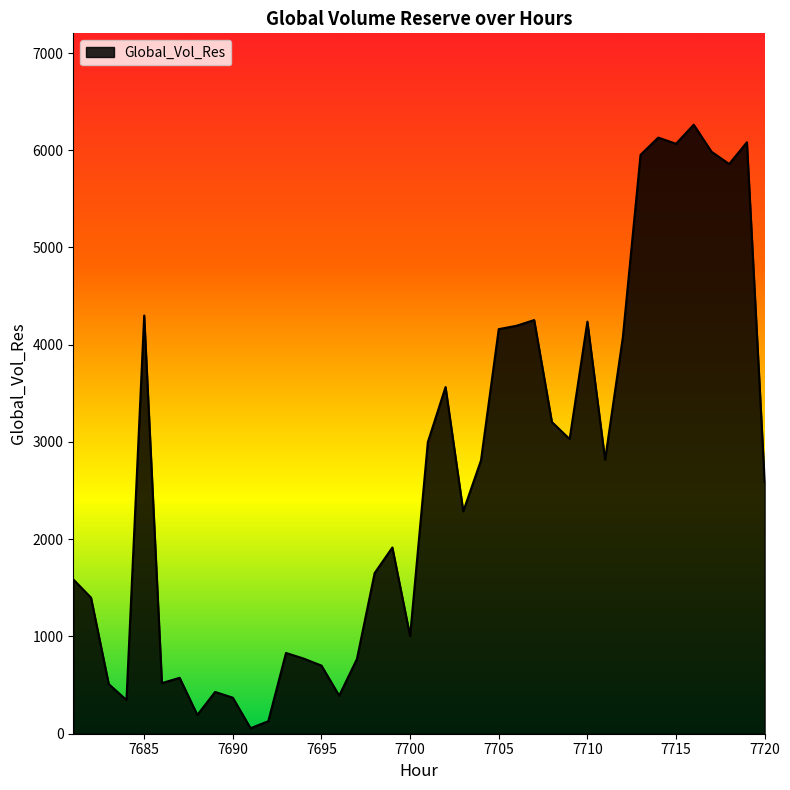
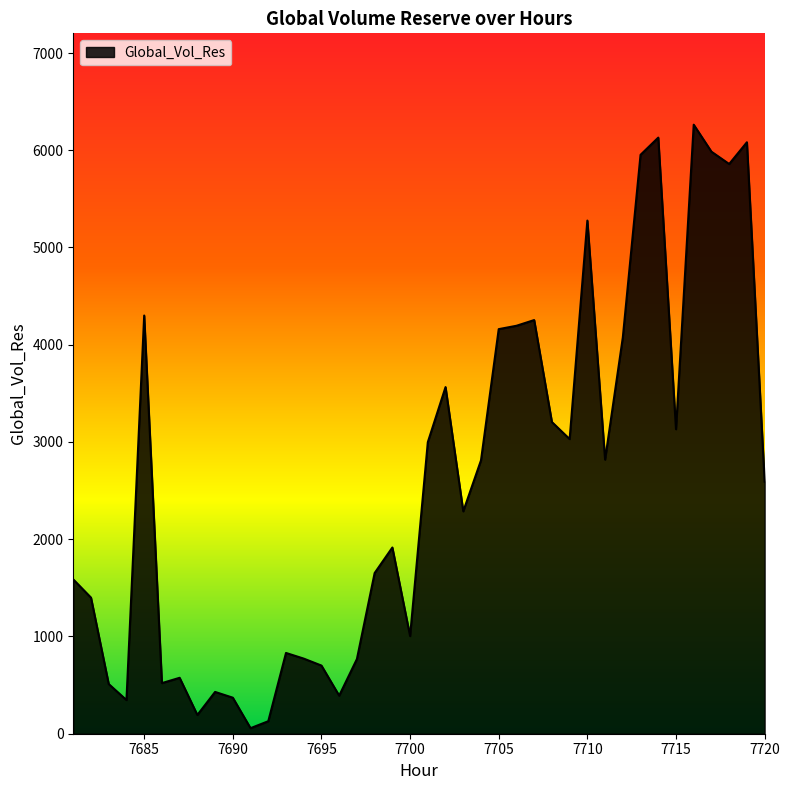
7710: 4200 -> 5300
7715: 6100 -> 3100
